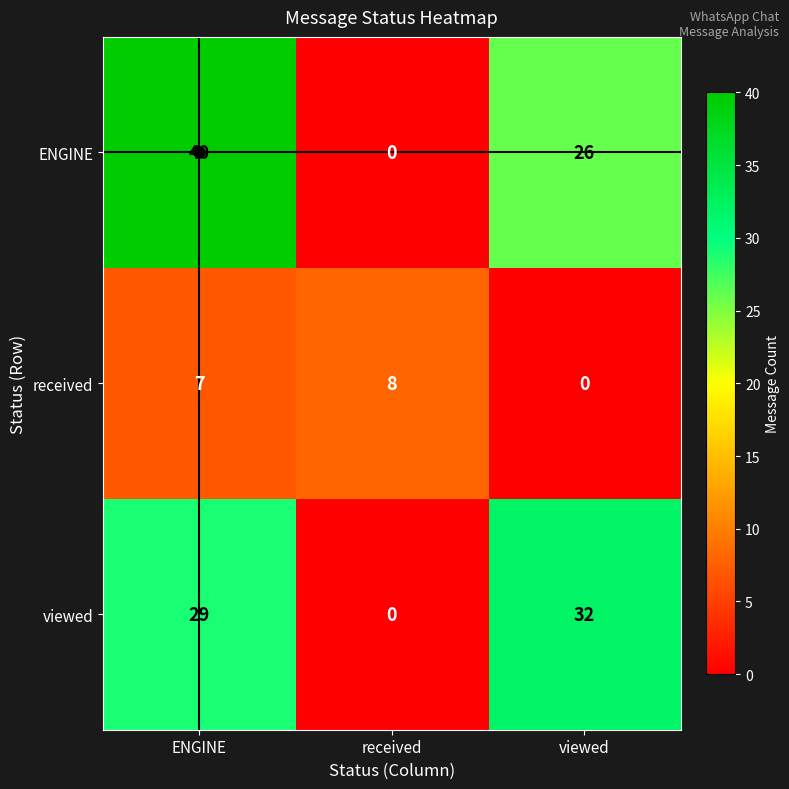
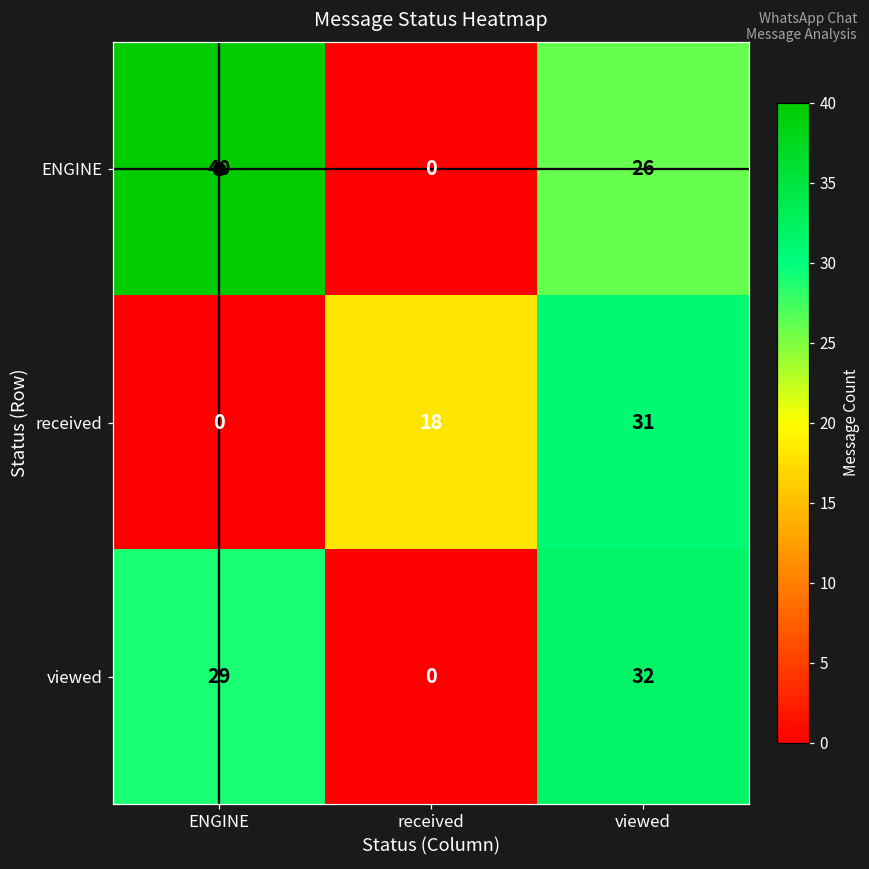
received, ENGINE: 7 -> 0
received, received: 8 -> 18
received, viewed: 0 -> 31
